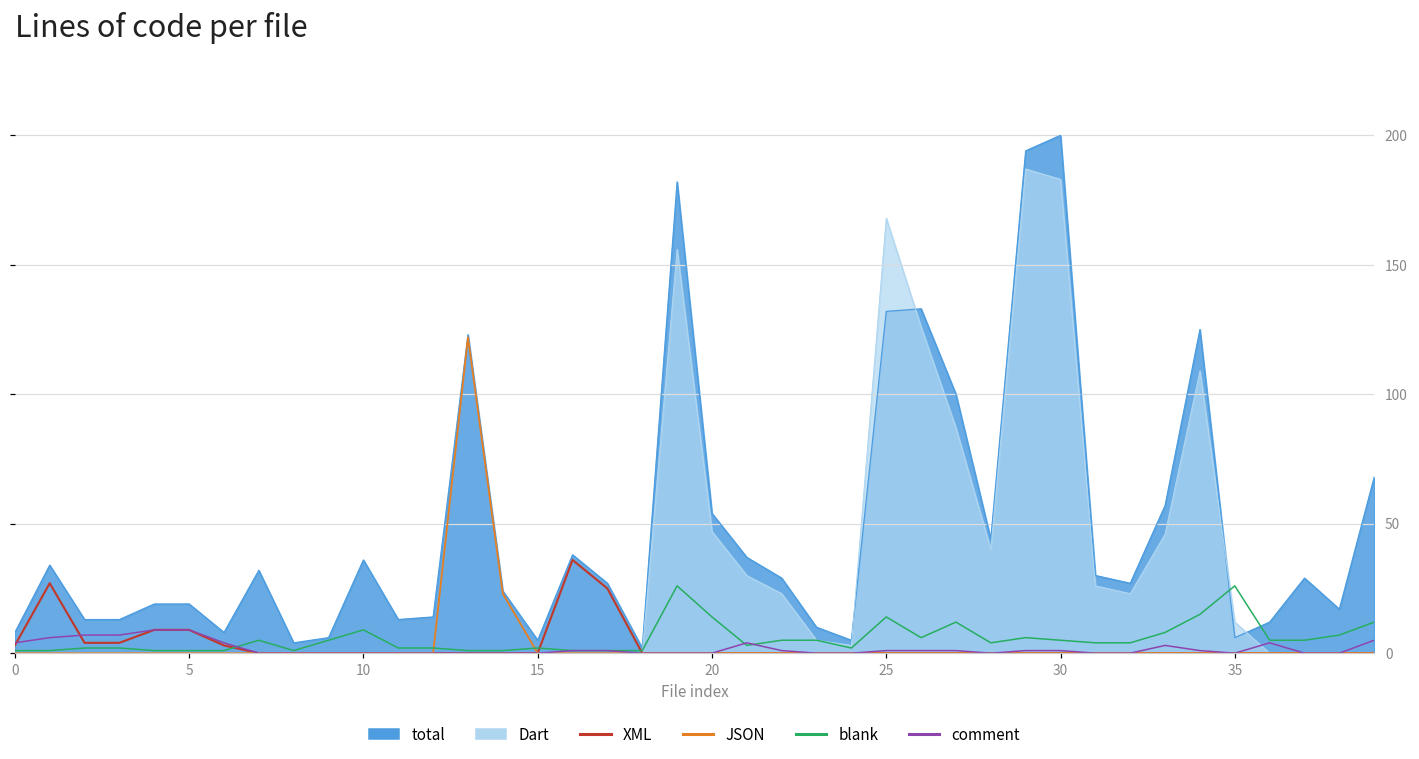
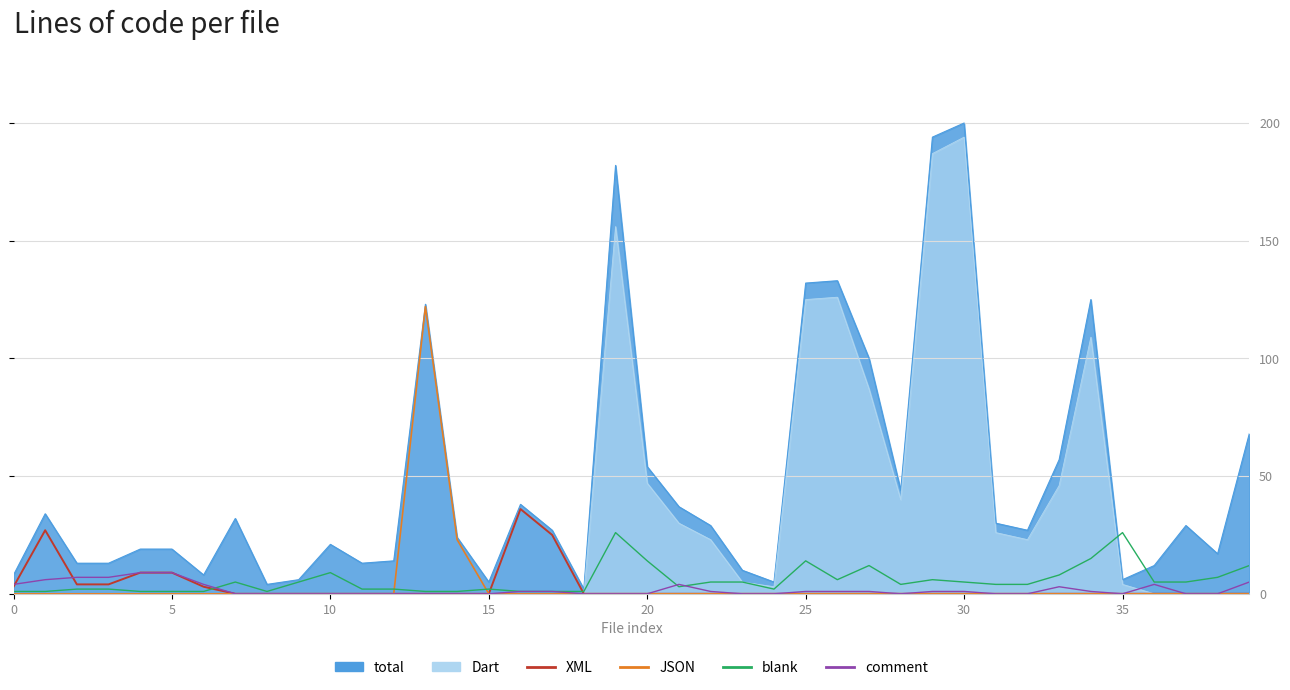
total, 10: 36 -> 21
Dart, 25: 168 -> 125
Dart, 30: 183 -> 194
Dart, 35: 12 -> 4
